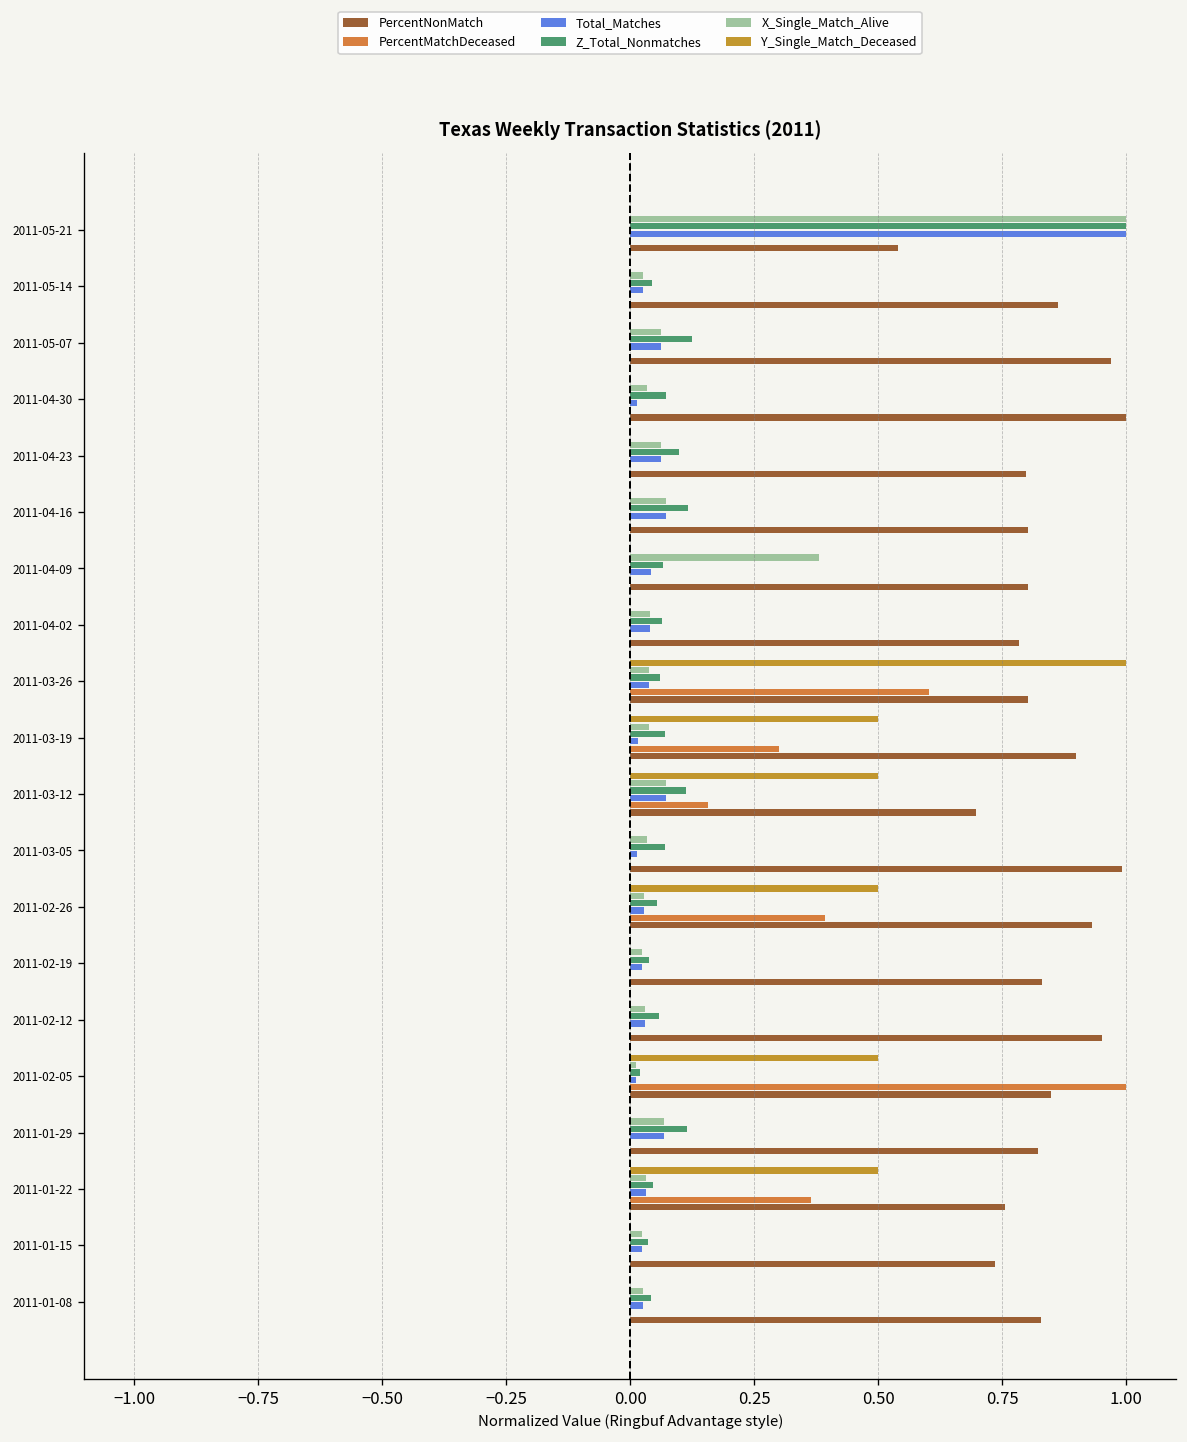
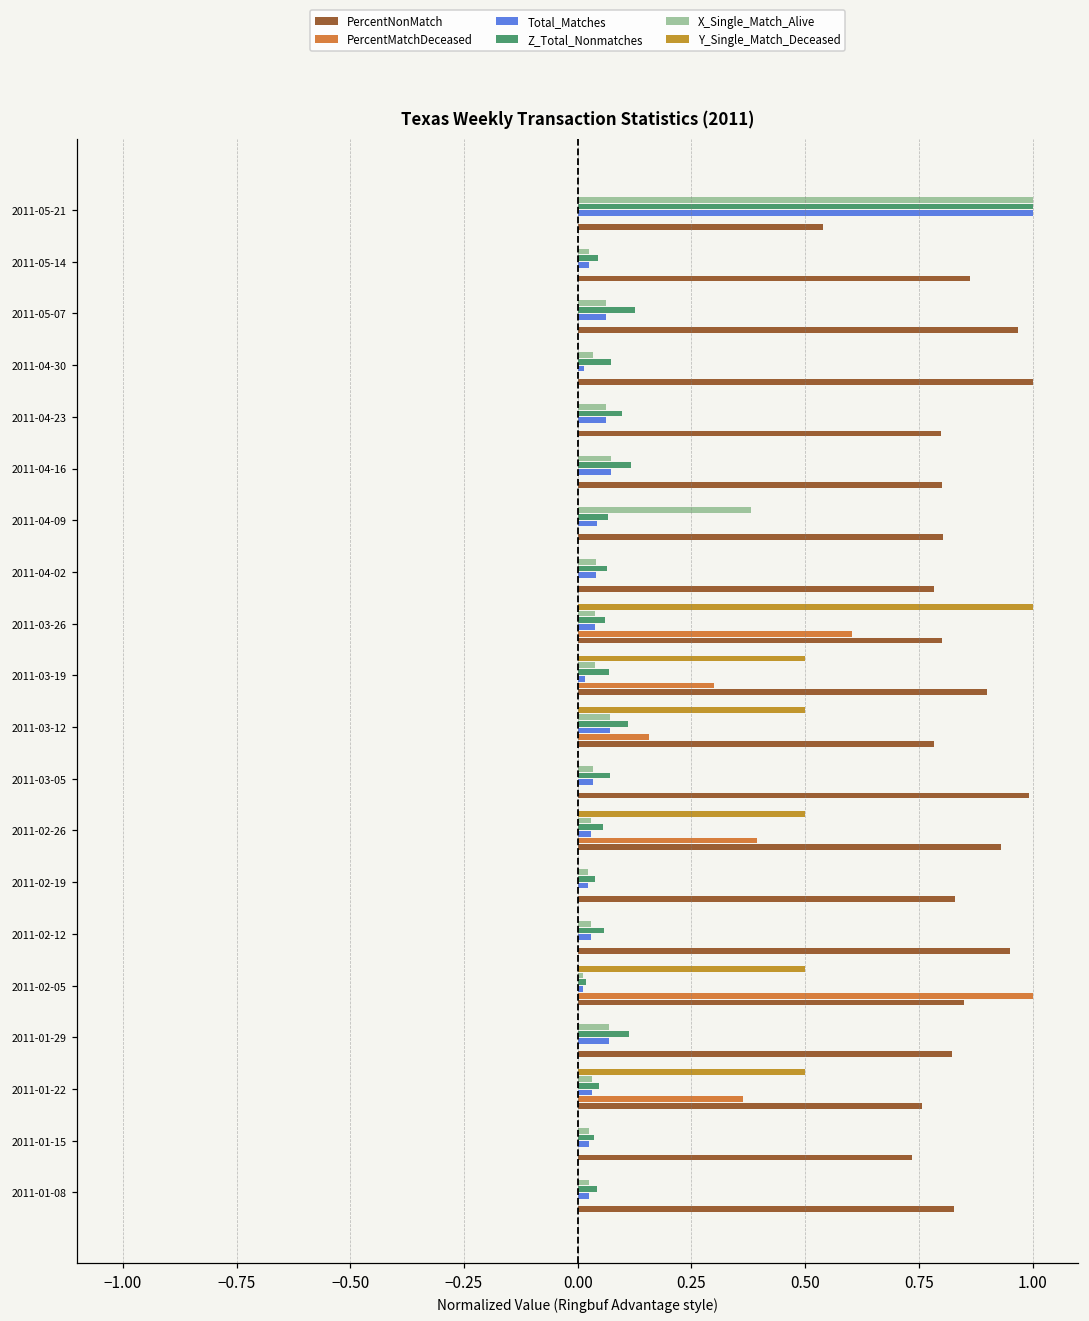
PercentNonMatch, 2011-03-12: 0.70 -> 0.78
Total_Matches, 2011-03-05: 0.01 -> 0.03
